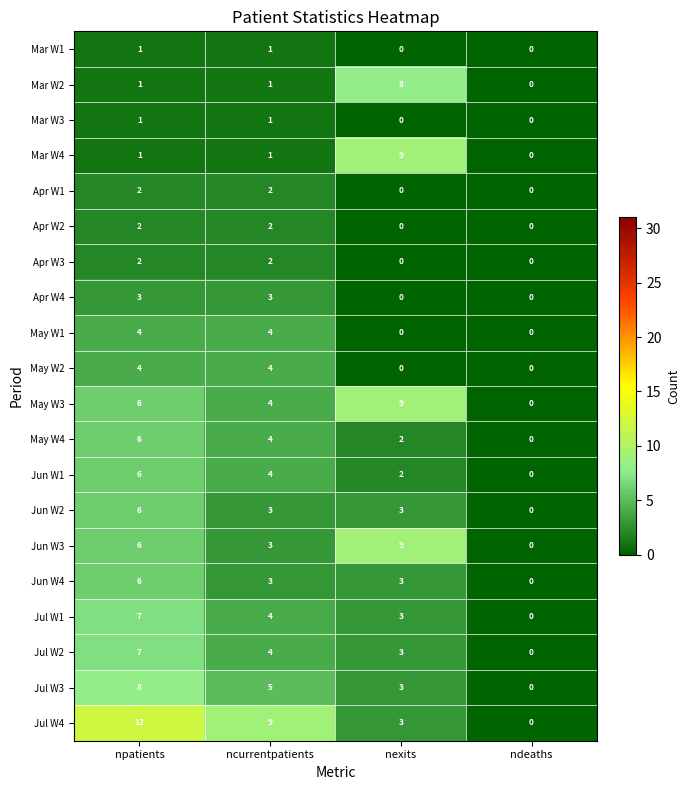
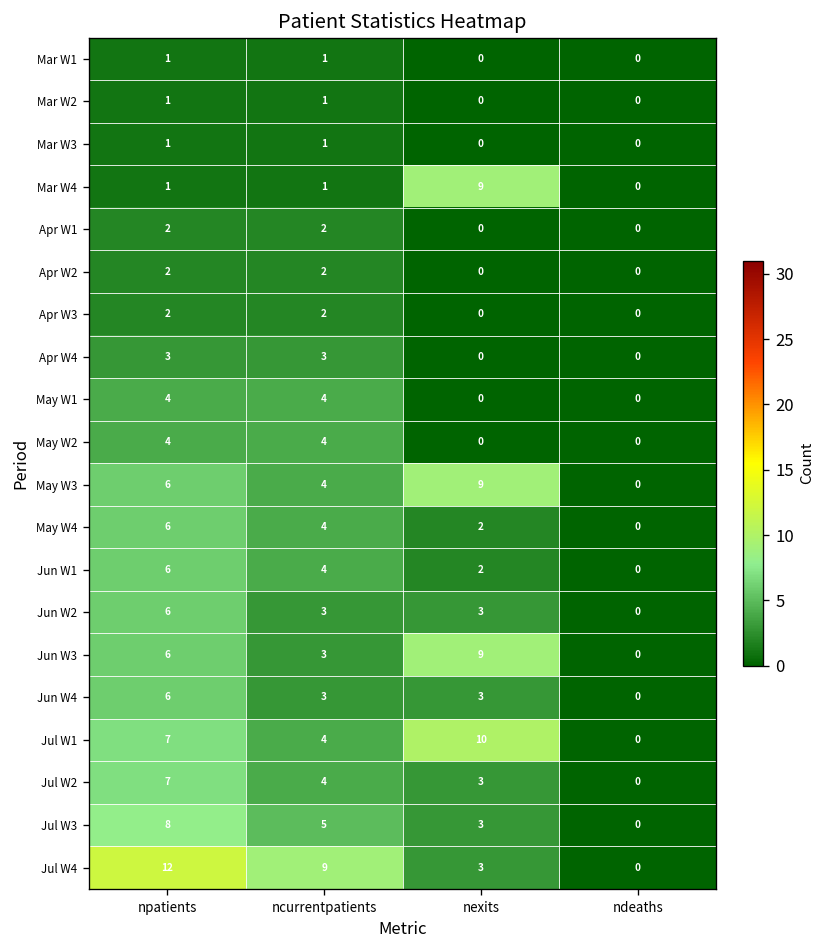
Mar W2, nexits: 8 -> 0
Jul W1, nexits: 3 -> 10
